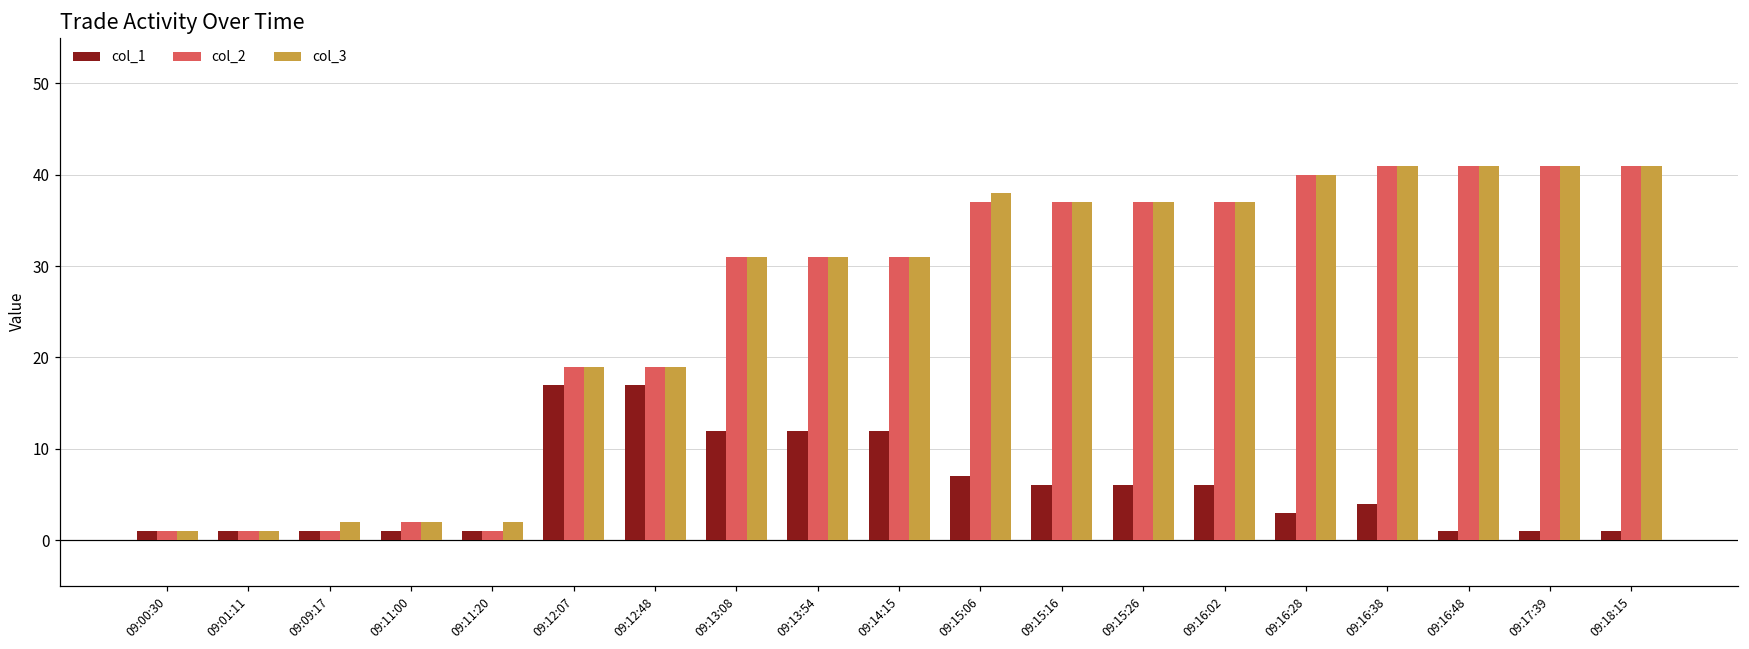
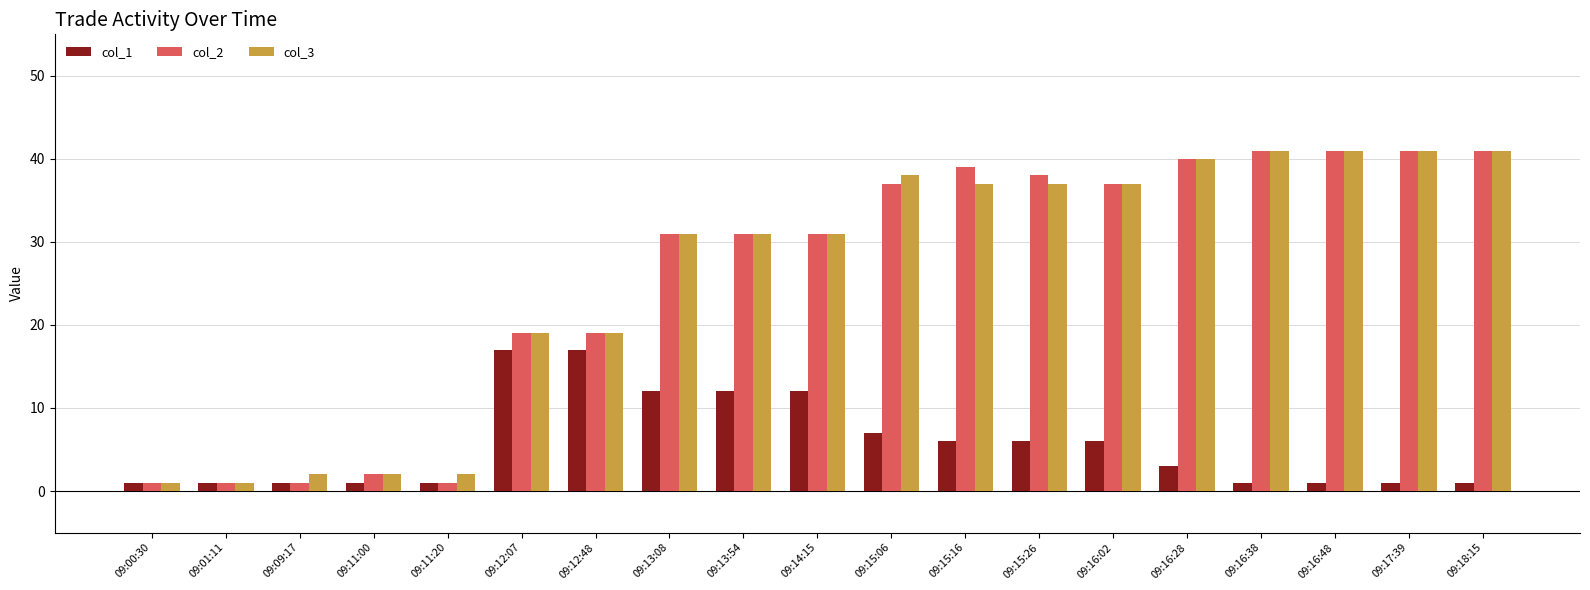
col_2, 09:15:16: 37 -> 39
col_2, 09:15:26: 37 -> 38
col_1, 09:16:38: 4 -> 1
